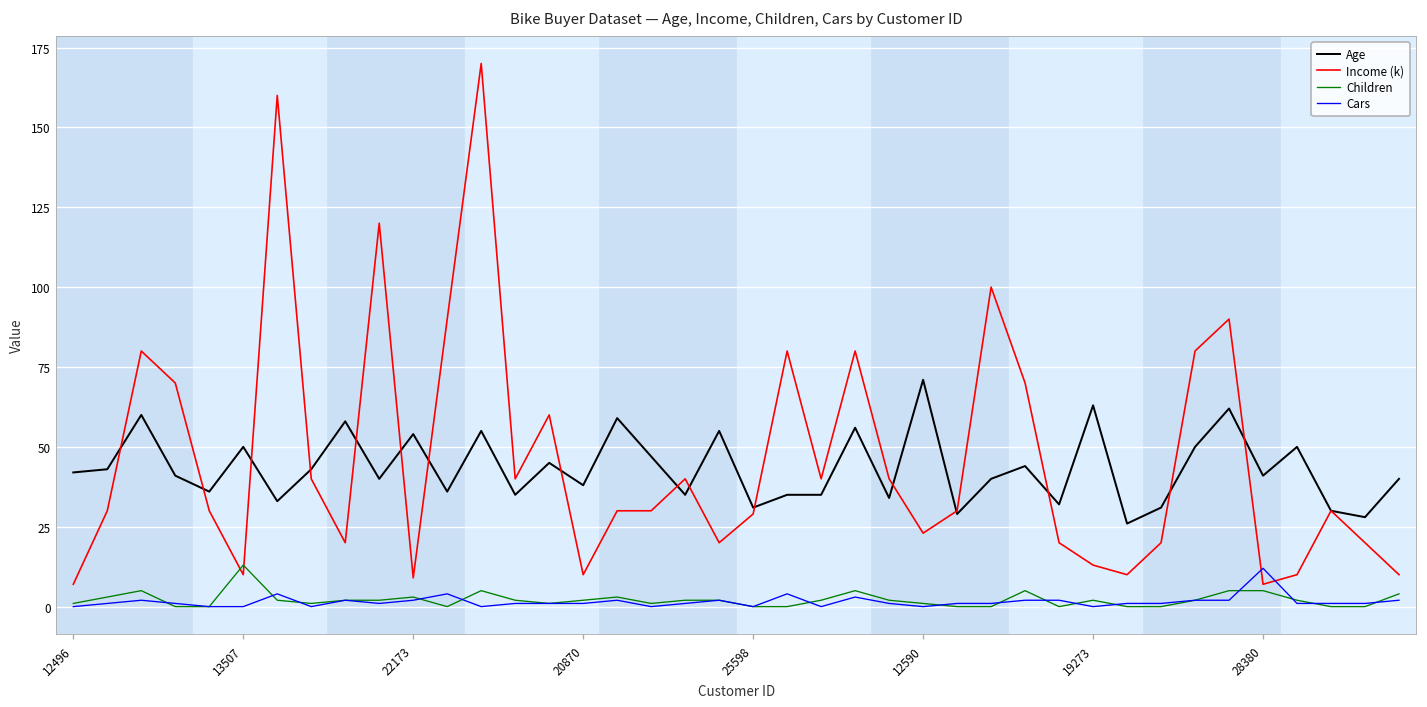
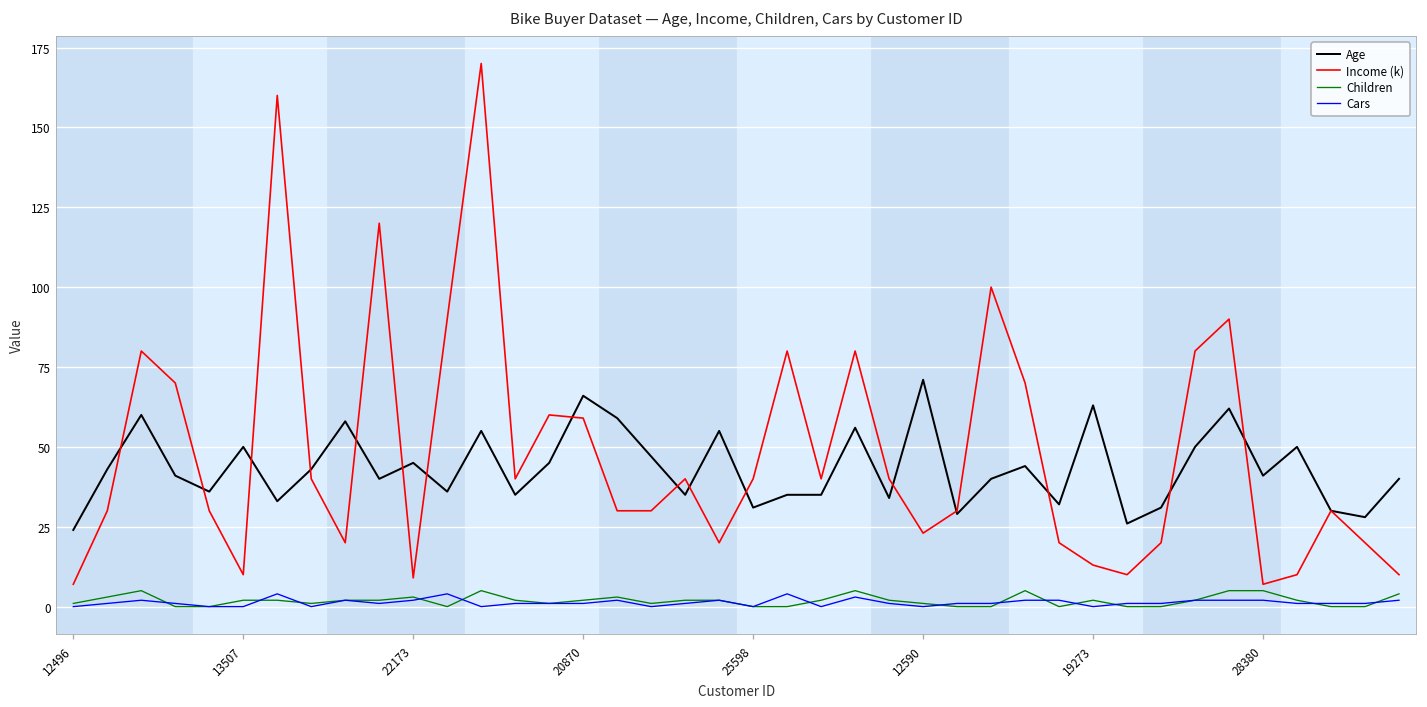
Age, 12496: 42 -> 24
Children, 13507: 13 -> 2
Age, 22173: 54 -> 45
Age, 20870: 38 -> 66
Income (k), 20870: 10 -> 59
Income (k), 25598: 29 -> 40
Cars, 28380: 12 -> 2
